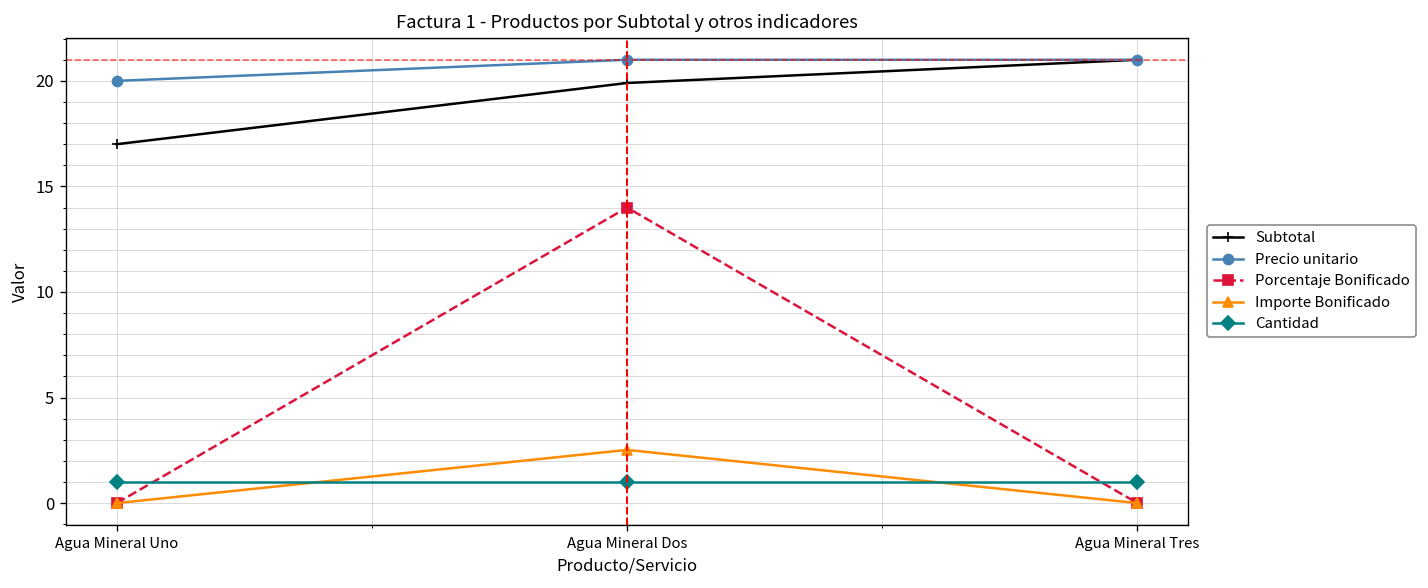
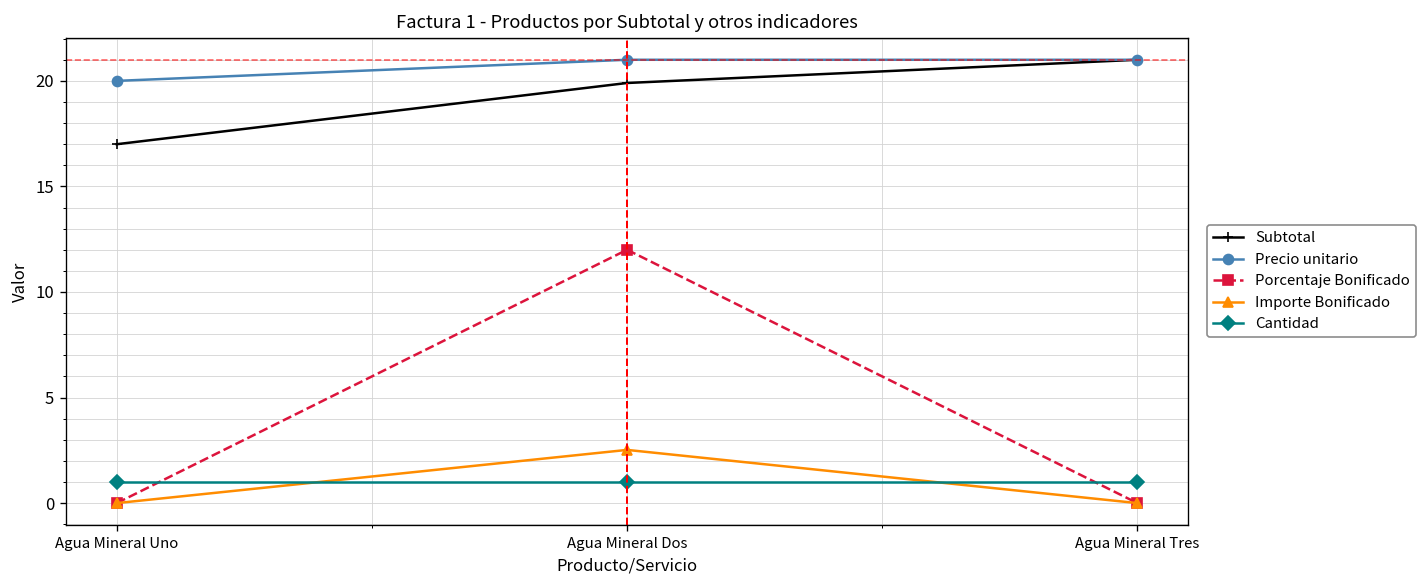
Porcentaje Bonificado, Agua Mineral Dos: 14 -> 12
